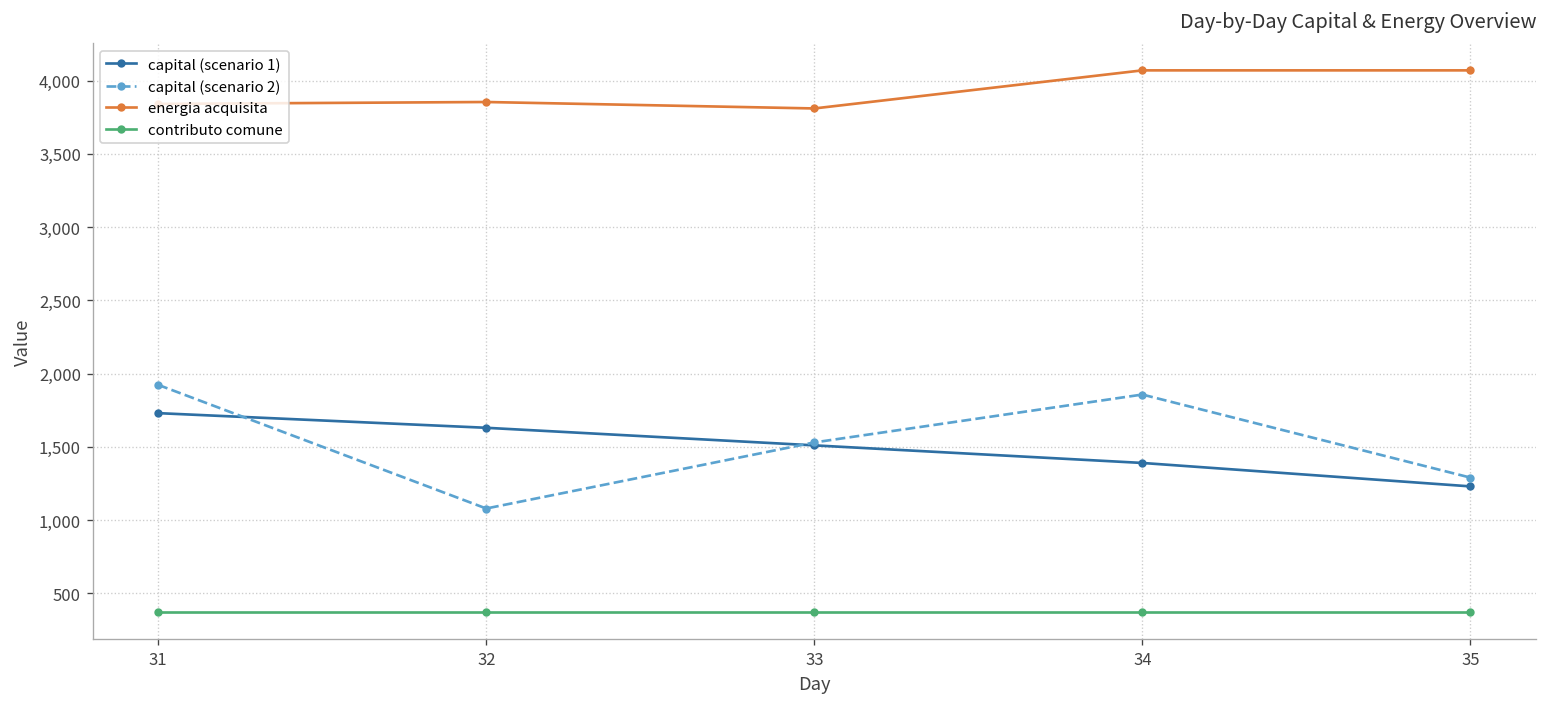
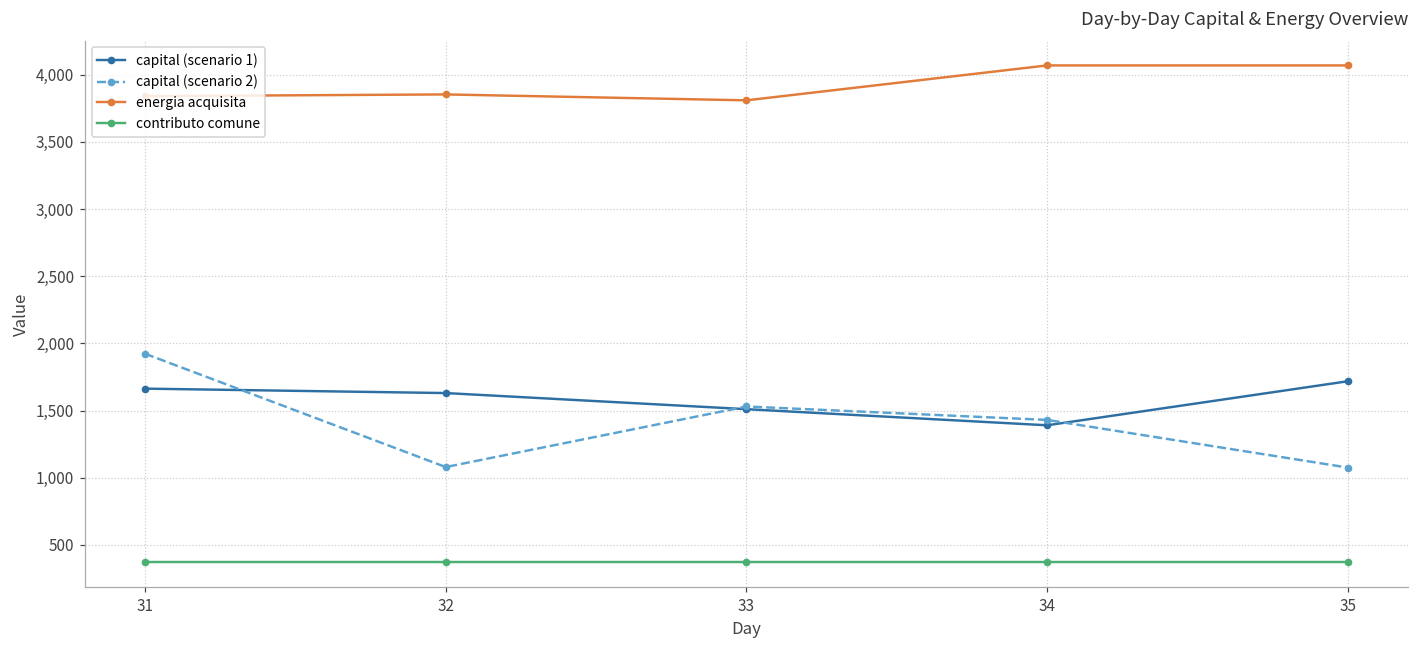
capital (scenario 1), 31: 1,730 -> 1,660
capital (scenario 2), 34: 1,860 -> 1,430
capital (scenario 1), 35: 1,230 -> 1,720
capital (scenario 2), 35: 1,290 -> 1,080
